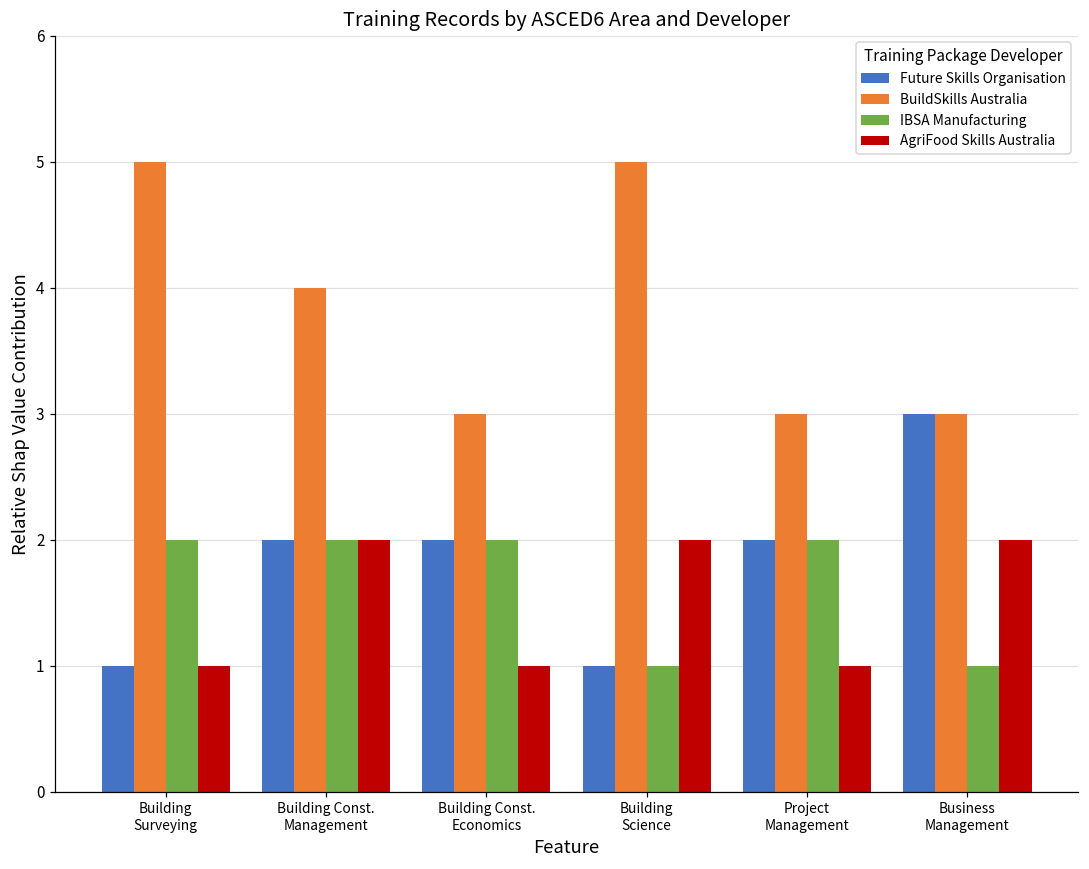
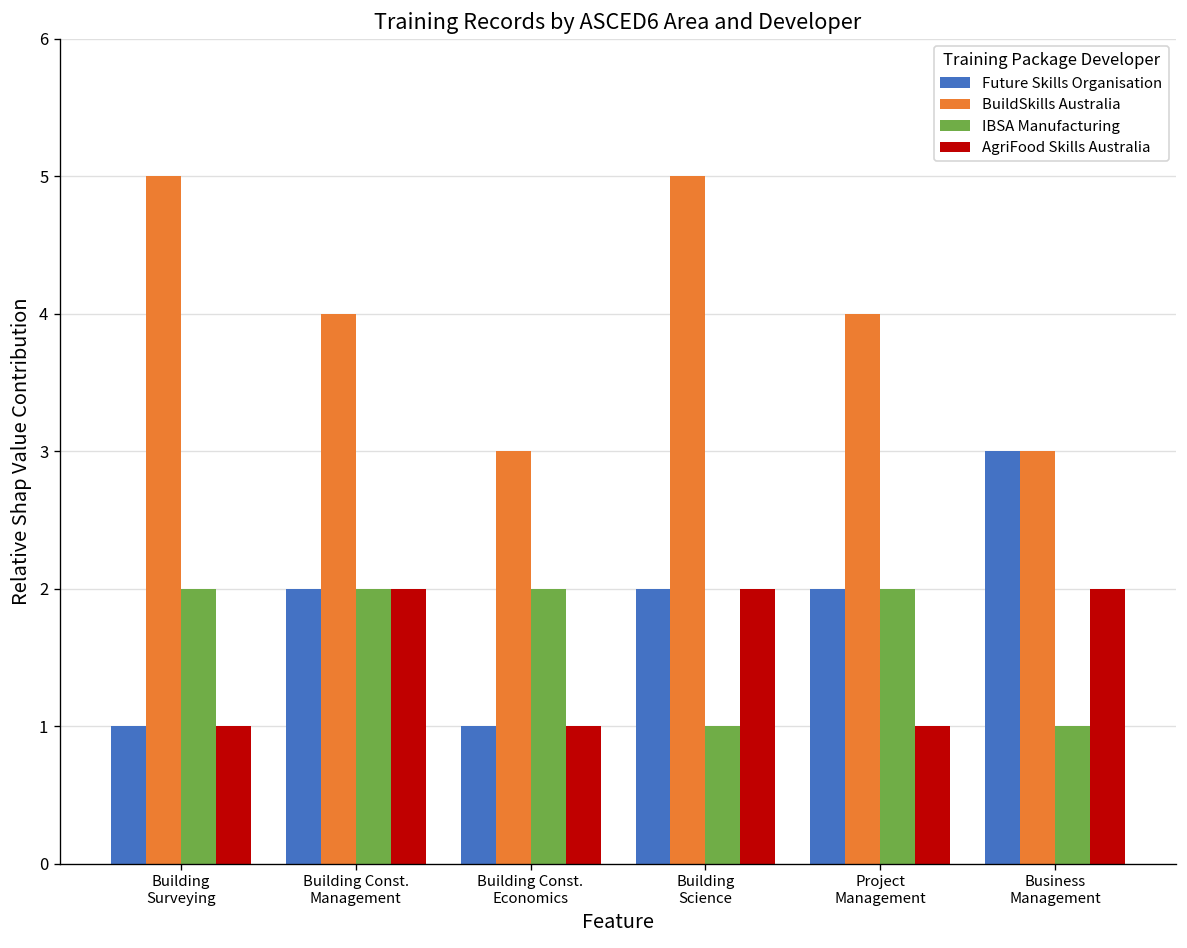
Future Skills Organisation, Building Const. Economics: 2 -> 1
Future Skills Organisation, Building Science: 1 -> 2
BuildSkills Australia, Project Management: 3 -> 4
